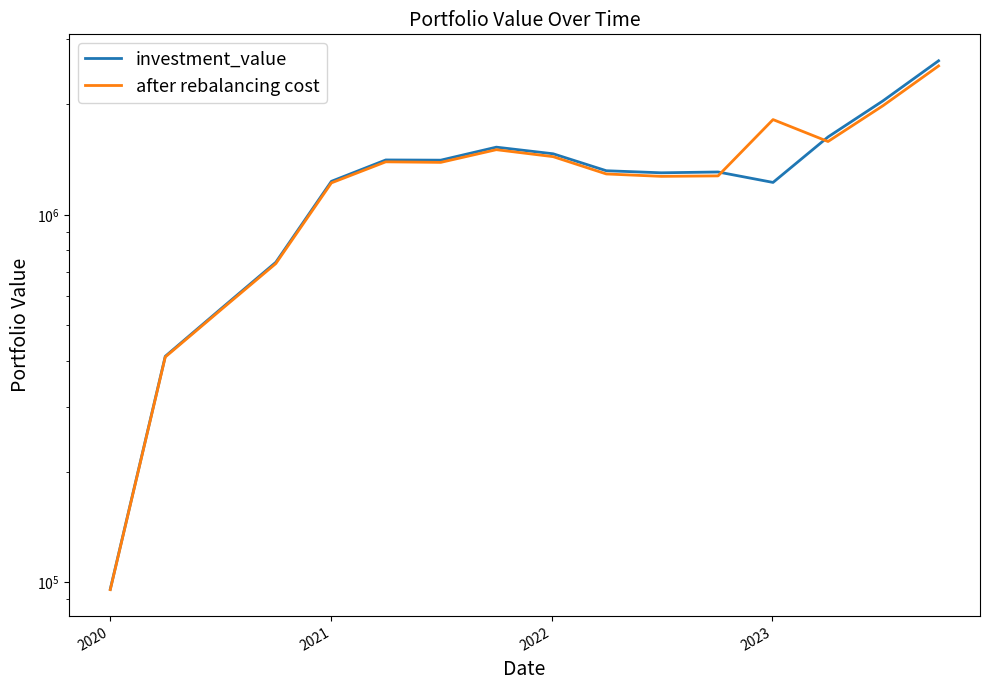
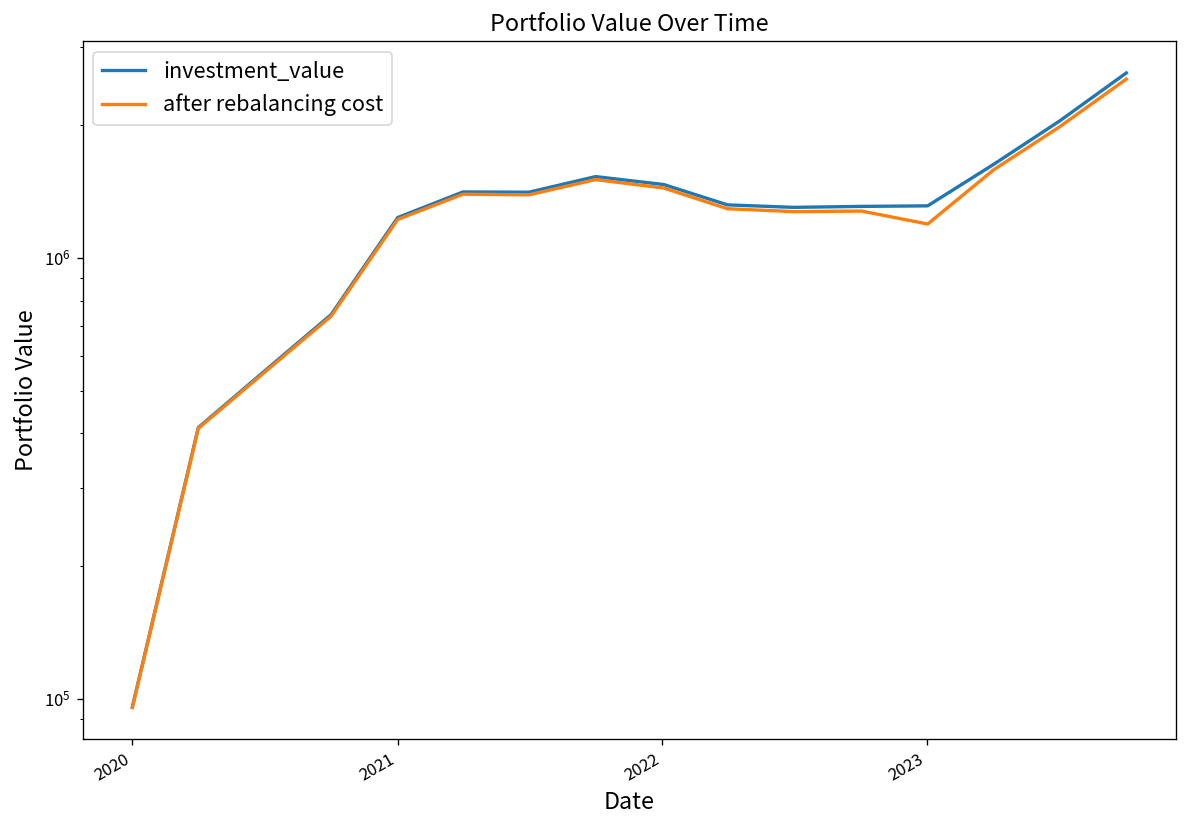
investment_value, 2023: 1230000 -> 1310000
after rebalancing cost, 2023: 1800000 -> 1190000
